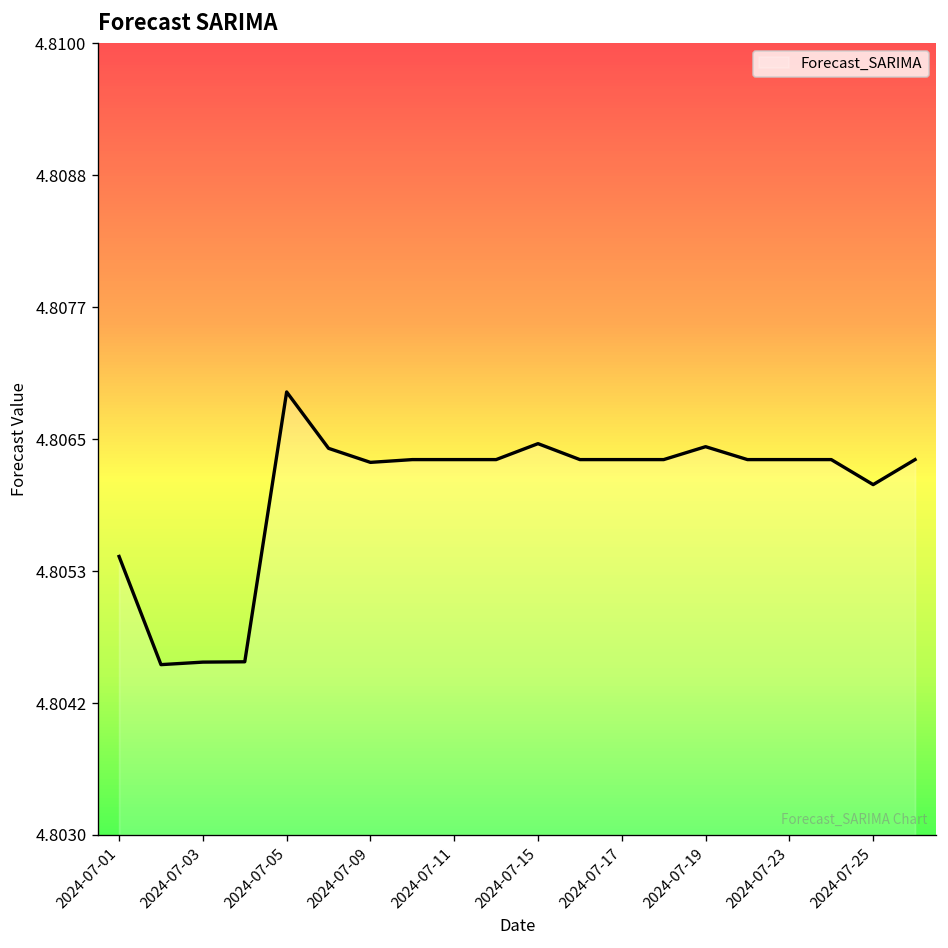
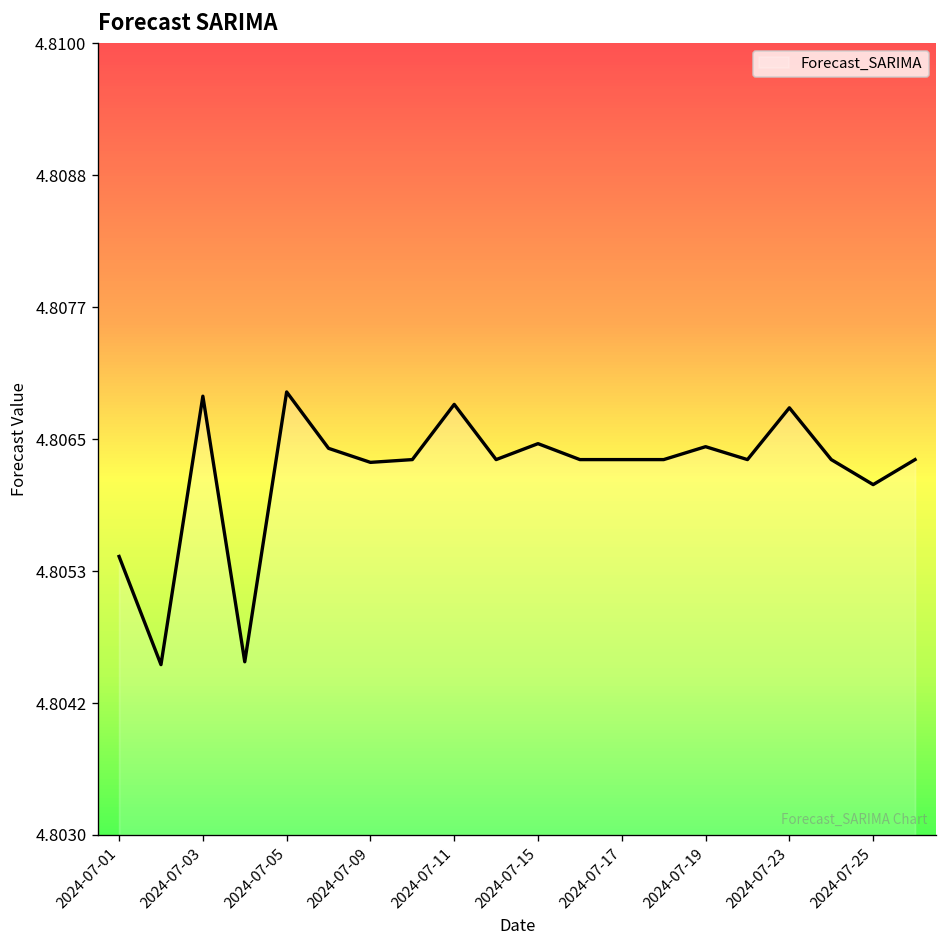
2024-07-03: 4.8045 -> 4.8069
2024-07-11: 4.8063 -> 4.8068
2024-07-23: 4.8063 -> 4.8068
